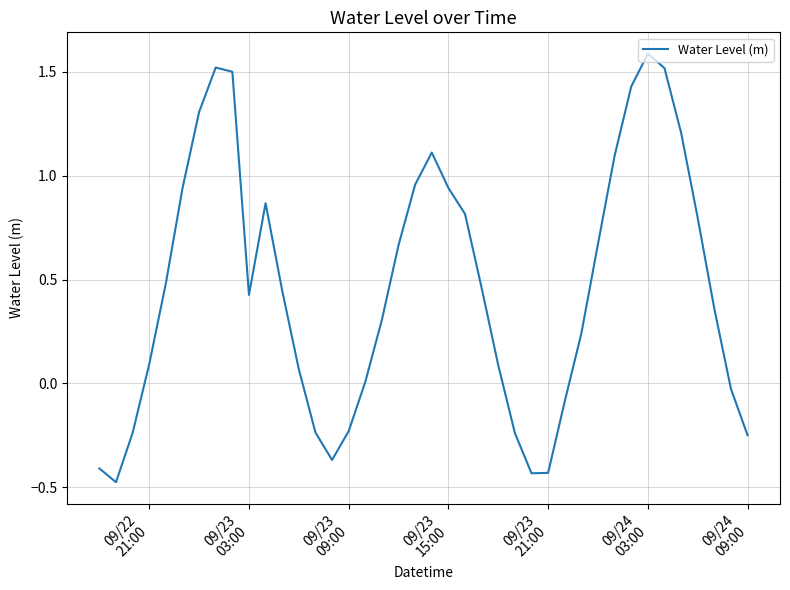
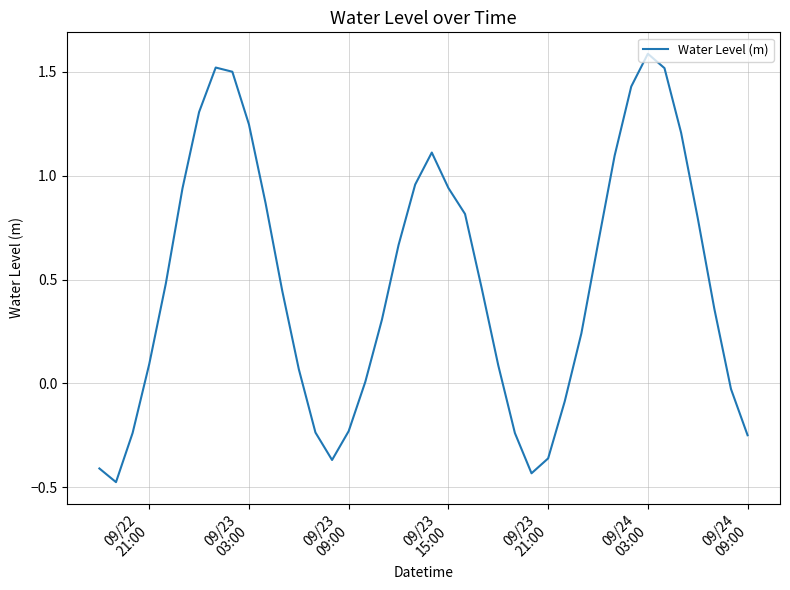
09/23 03:00: 0.43 -> 1.25
09/23 21:00: -0.43 -> -0.36
